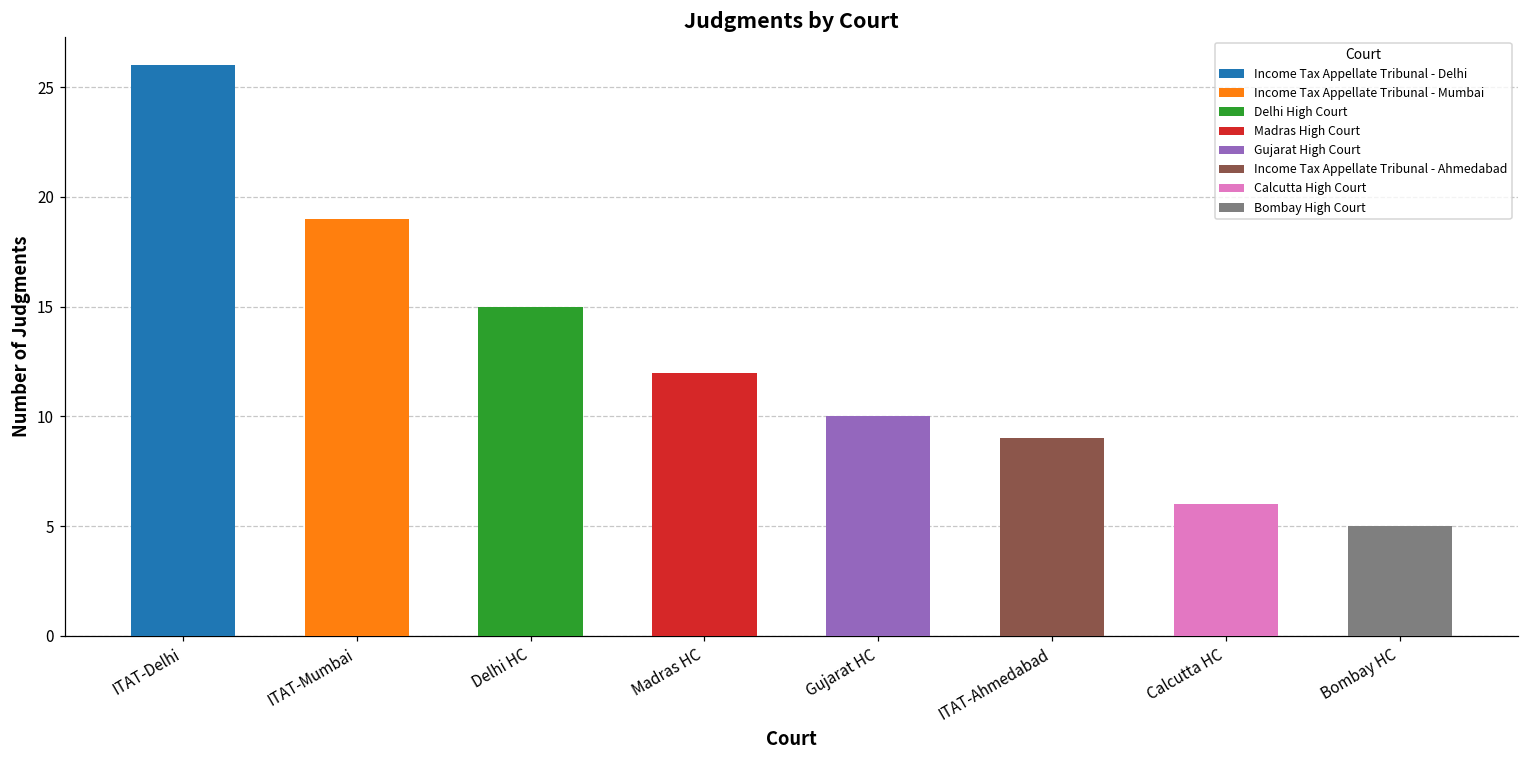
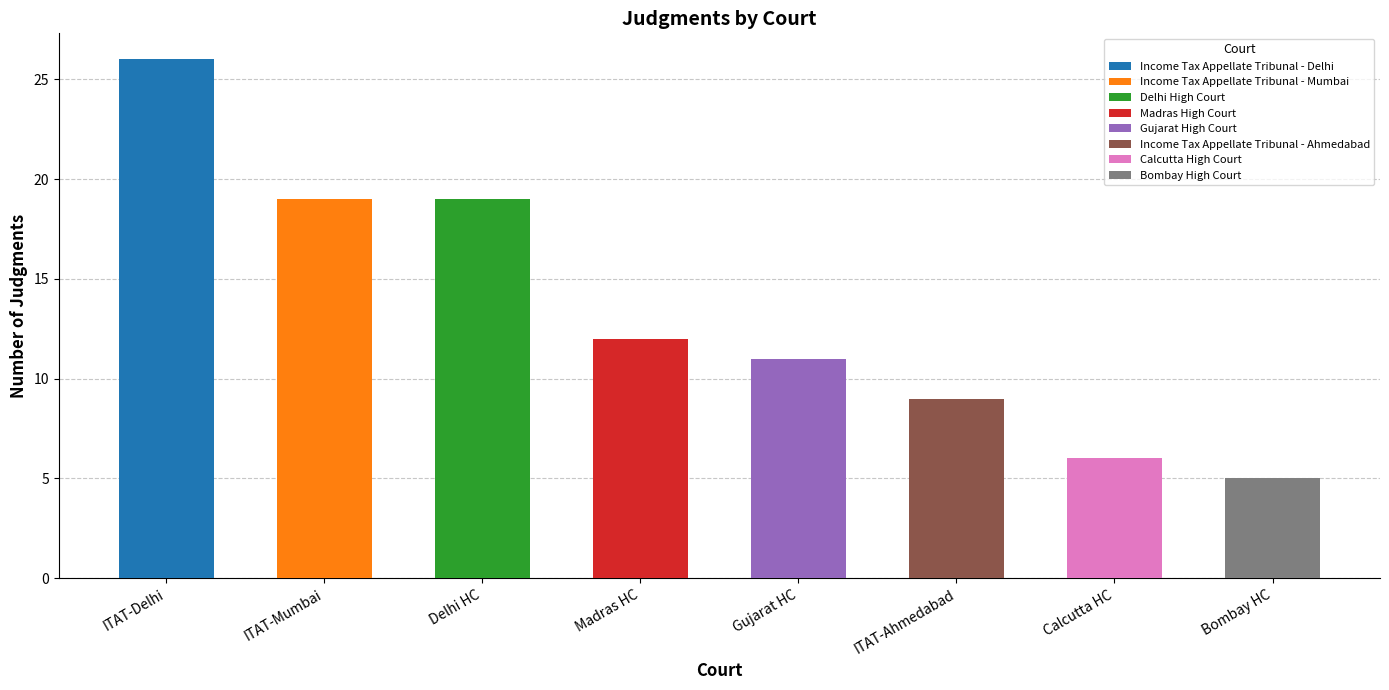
Delhi HC: 15 -> 19
Gujarat HC: 10 -> 11
